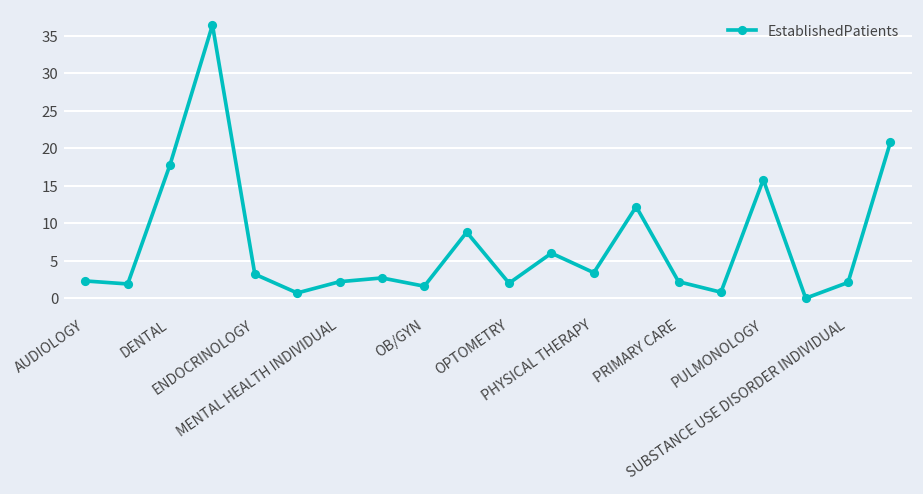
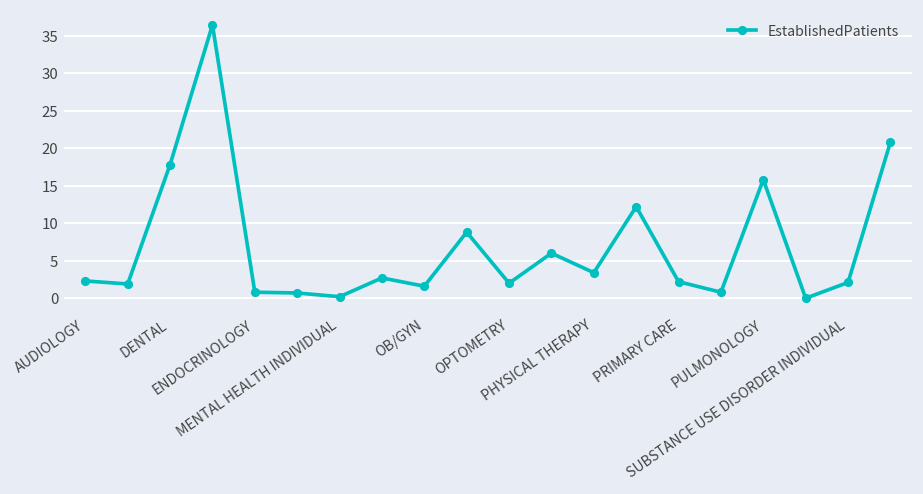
ENDOCRINOLOGY: 3 -> 1
MENTAL HEALTH INDIVIDUAL: 2 -> 0
